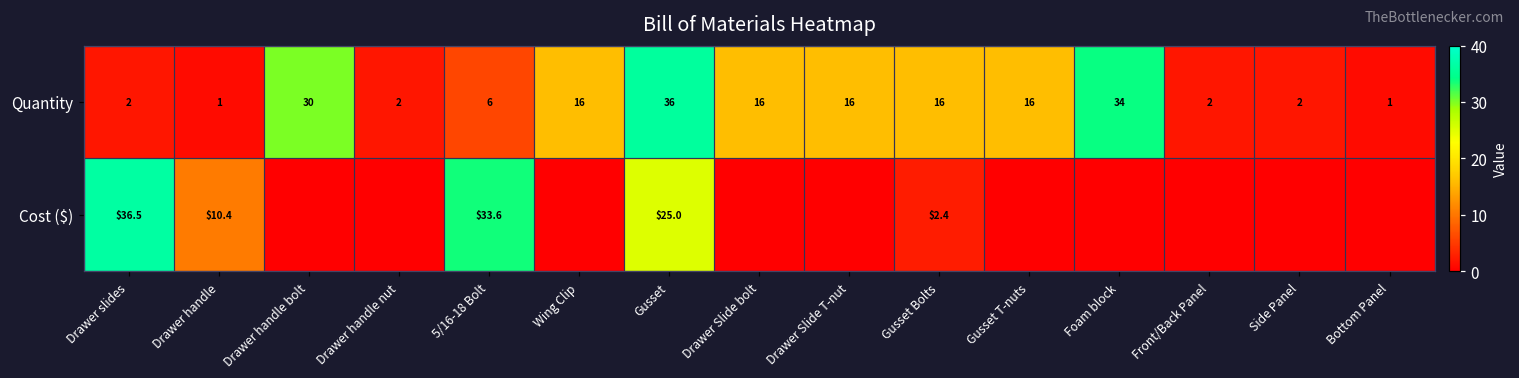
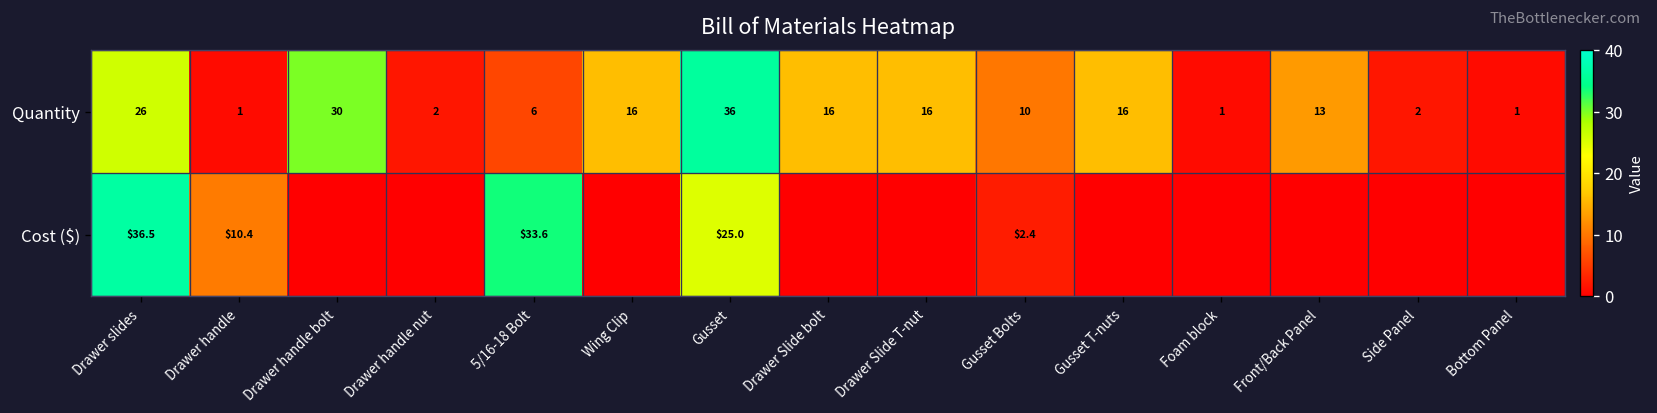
Quantity, Drawer slides: 2 -> 26
Quantity, Gusset Bolts: 16 -> 10
Quantity, Foam block: 34 -> 1
Quantity, Front/Back Panel: 2 -> 13
